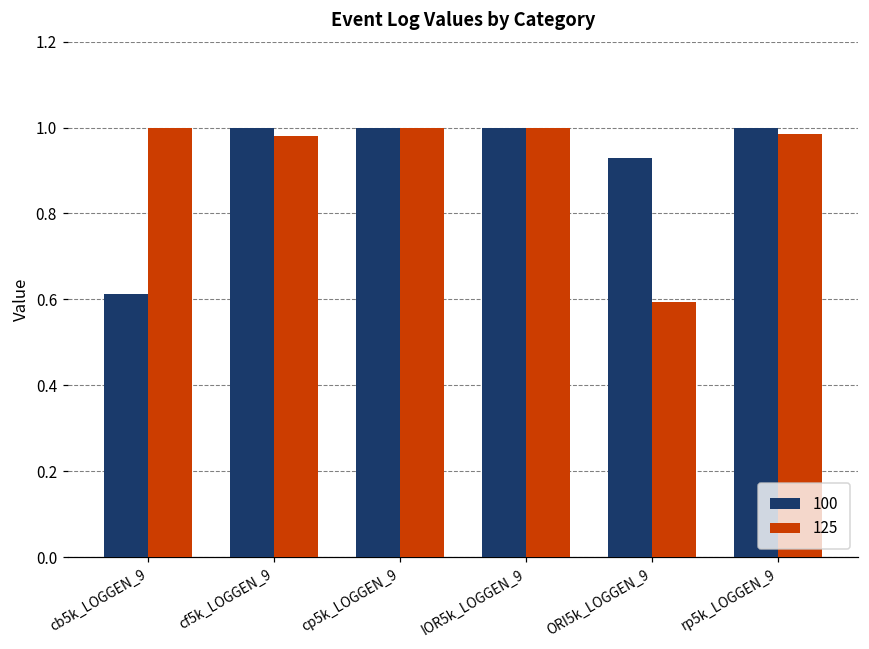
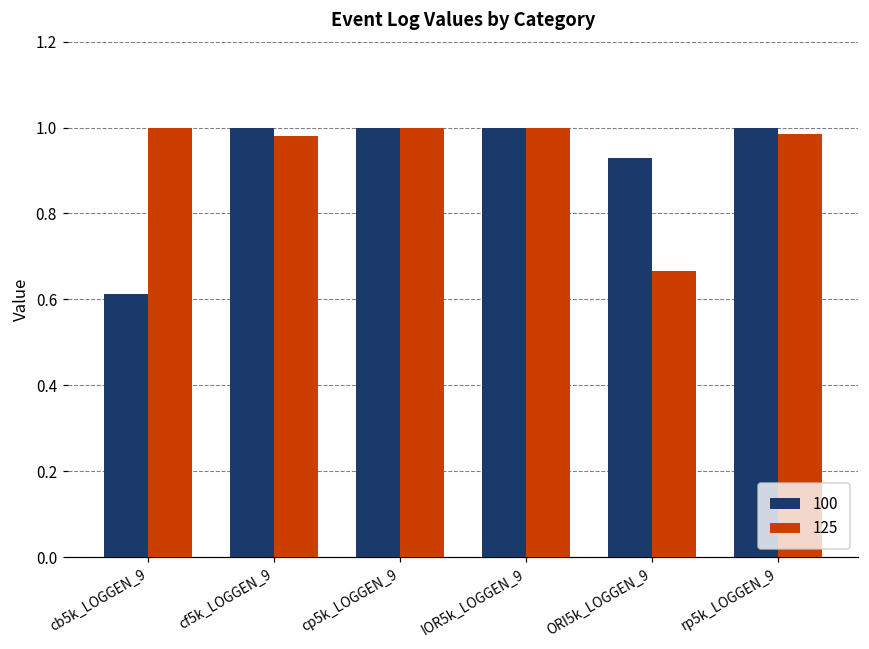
125, ORI5k_LOGGEN_9: 0.59 -> 0.67
